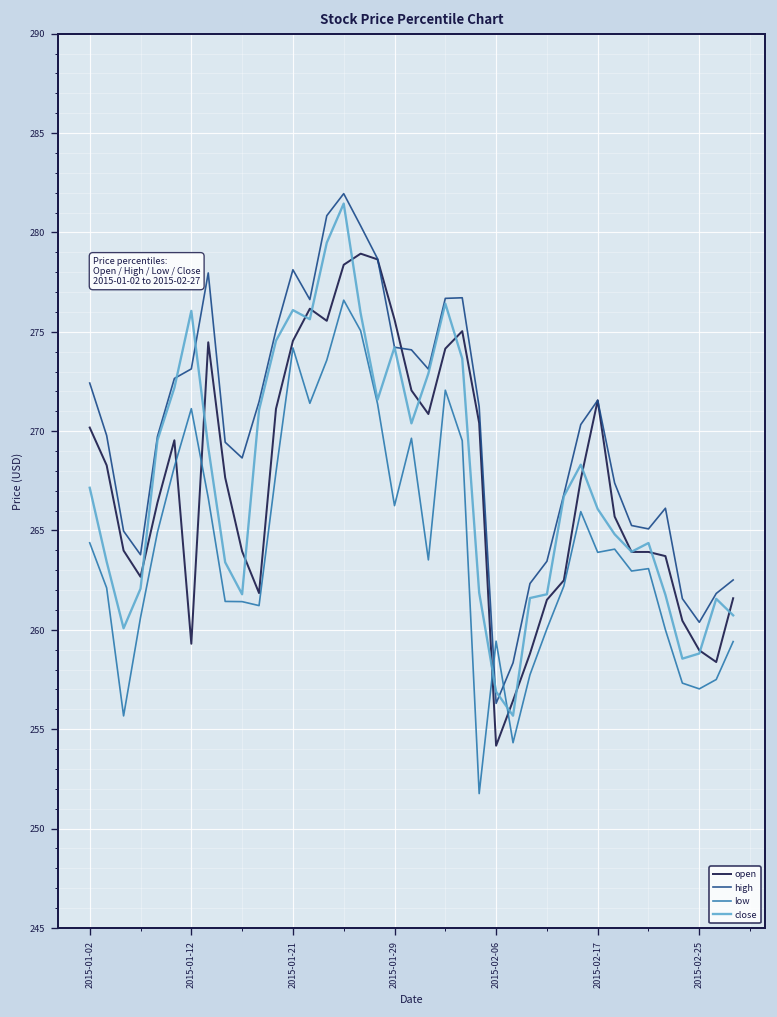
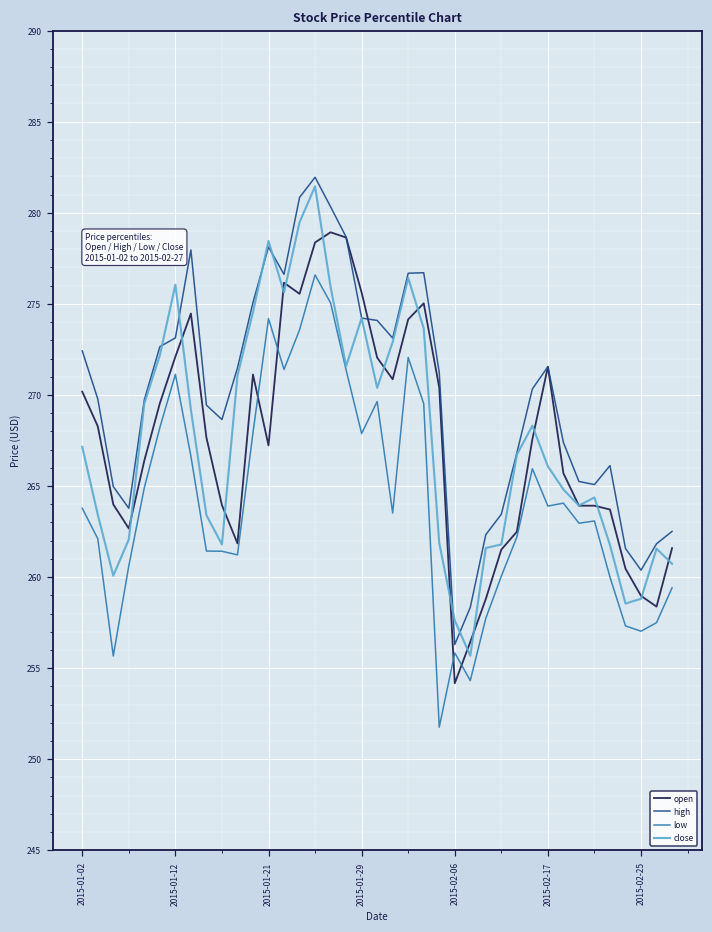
low, 2015-01-02: 264.4 -> 263.8
open, 2015-01-12: 259.3 -> 272.1
open, 2015-01-21: 274.5 -> 267.2
close, 2015-01-21: 276.1 -> 278.5
low, 2015-01-29: 266.3 -> 267.9
low, 2015-02-06: 259.4 -> 255.8
close, 2015-02-06: 256.9 -> 257.6
